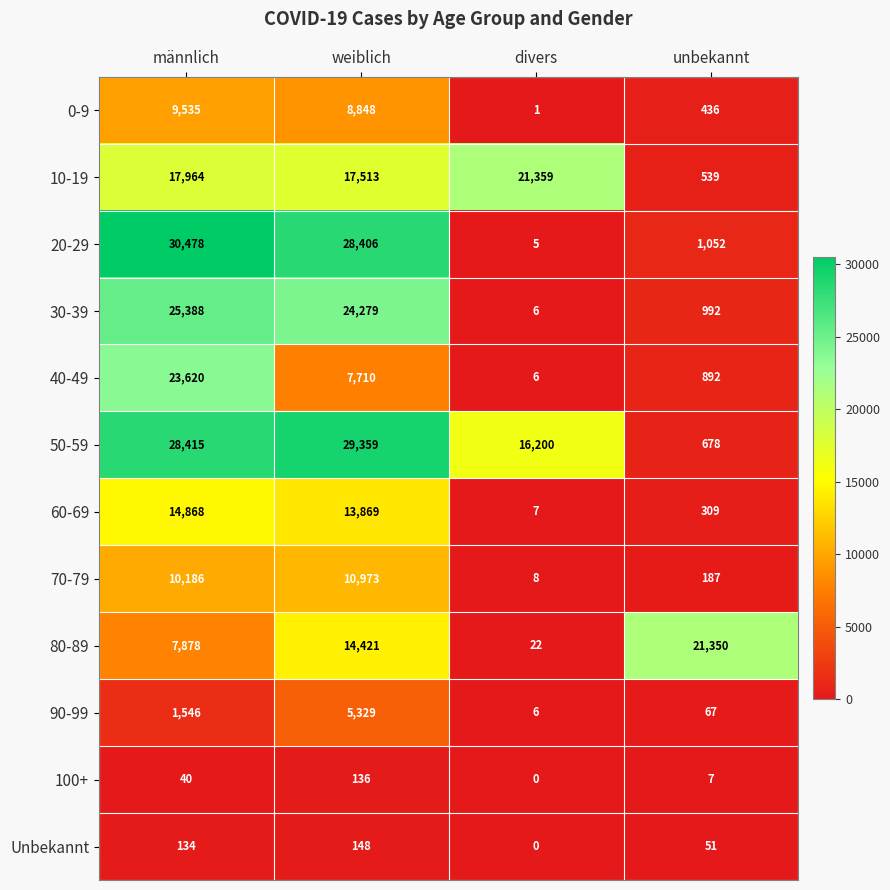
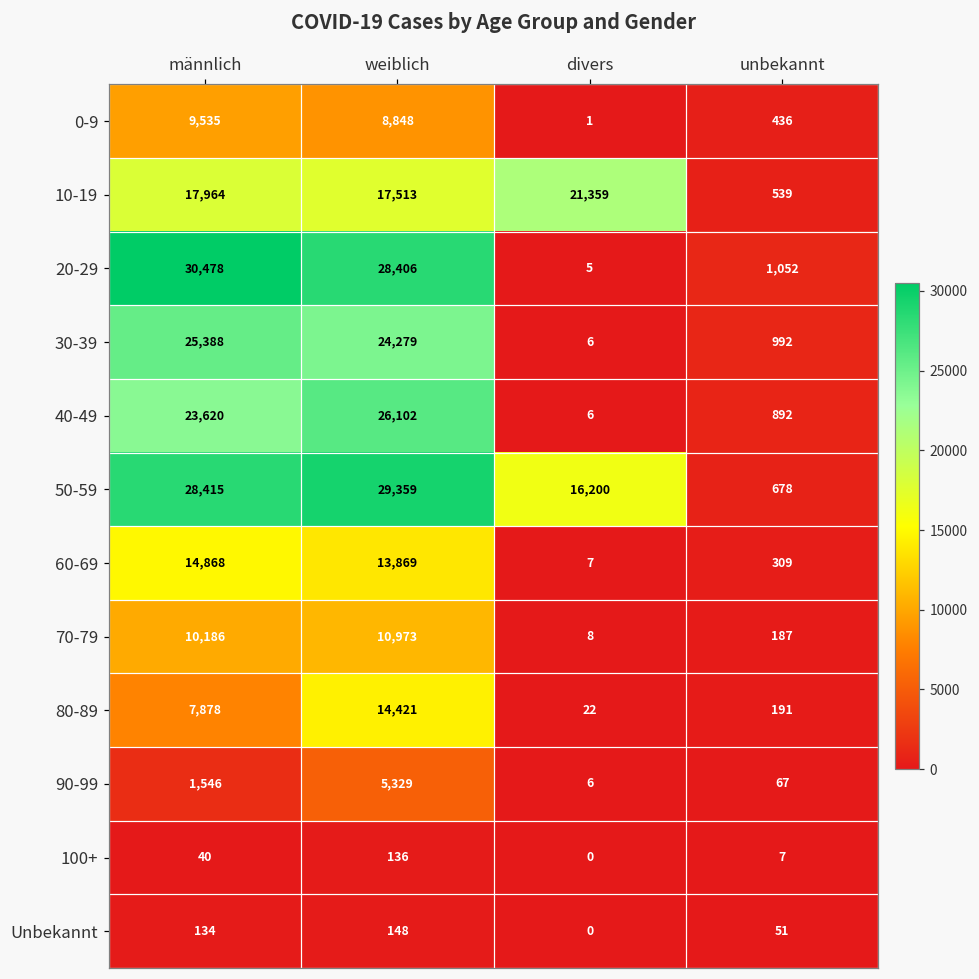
40-49, weiblich: 7,710 -> 26,102
80-89, unbekannt: 21,350 -> 191
